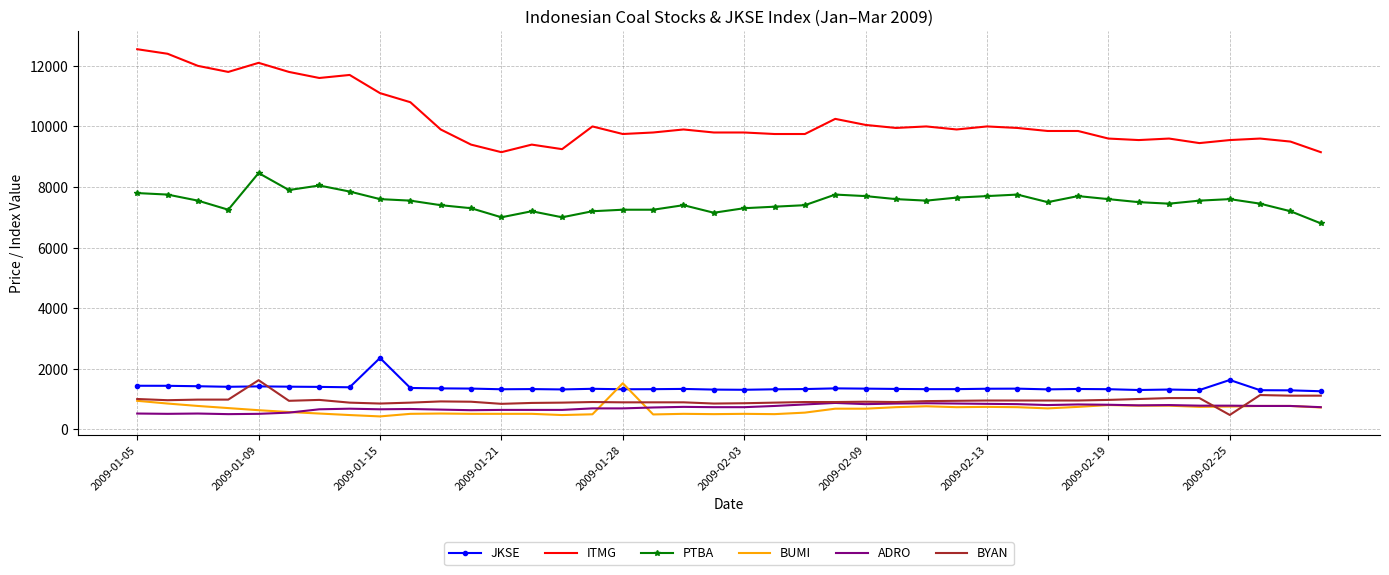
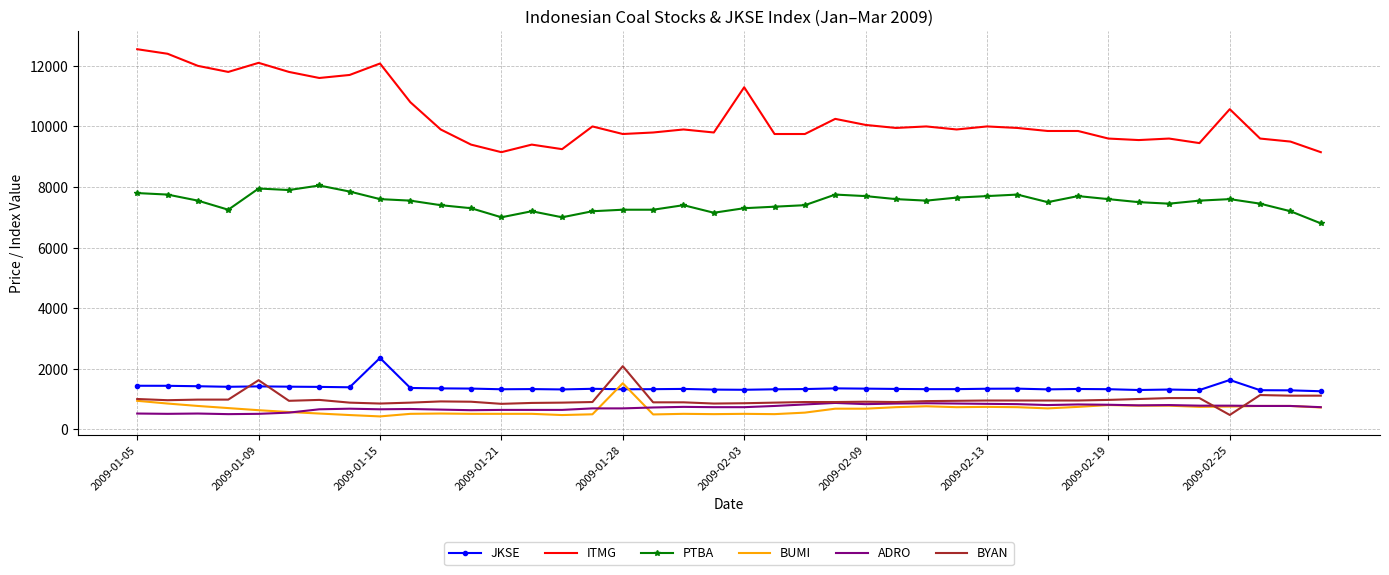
PTBA, 2009-01-09: 8500 -> 8000
ITMG, 2009-01-15: 11100 -> 12100
BYAN, 2009-01-28: 900 -> 2100
ITMG, 2009-02-03: 9800 -> 11300
ITMG, 2009-02-25: 9600 -> 10600
